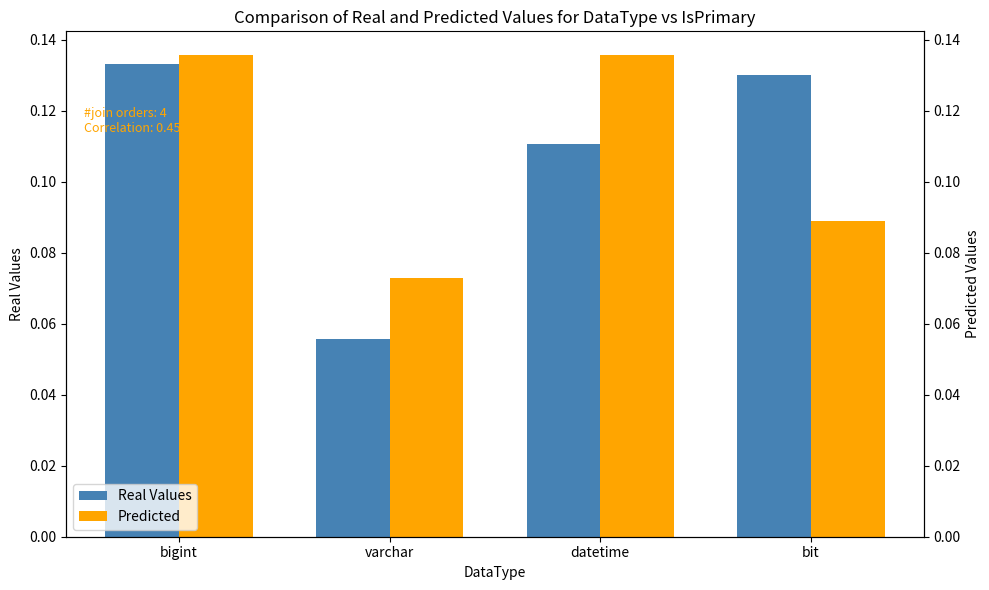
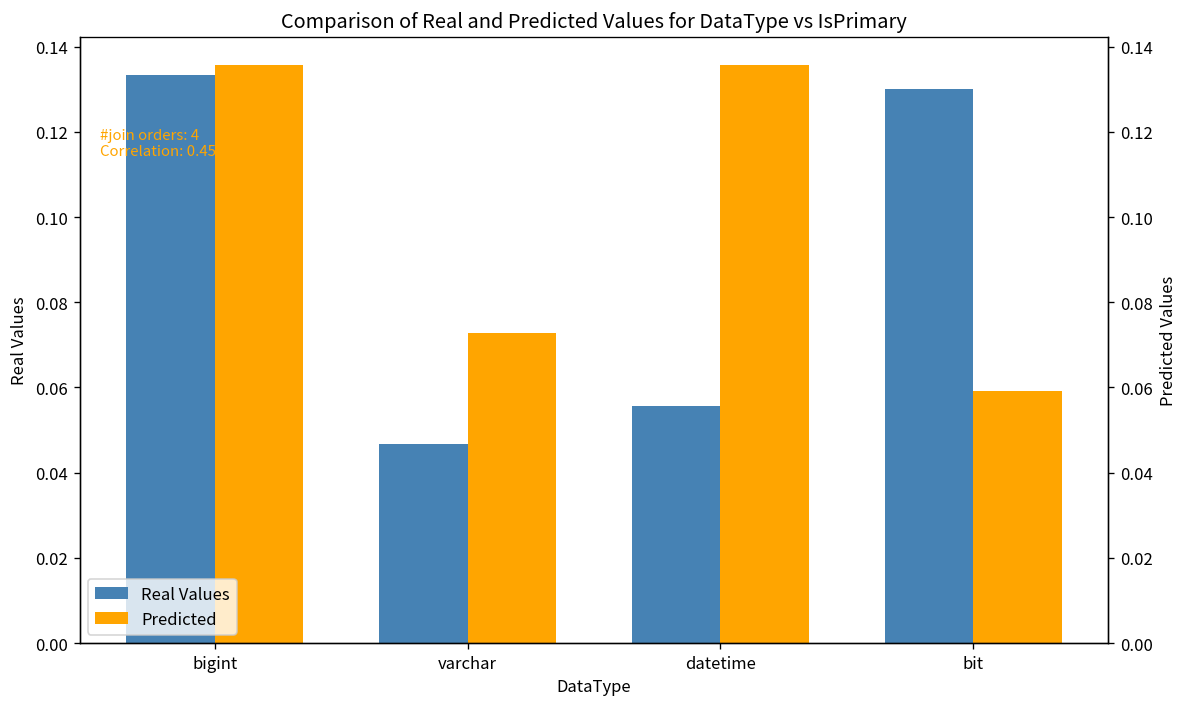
Real Values, varchar: 0.056 -> 0.047
Real Values, datetime: 0.111 -> 0.056
Predicted, bit: 0.089 -> 0.059
